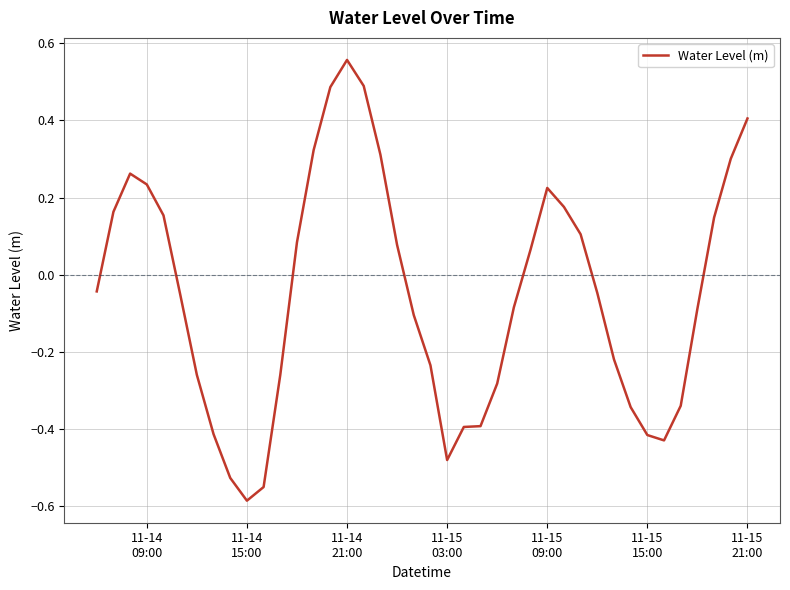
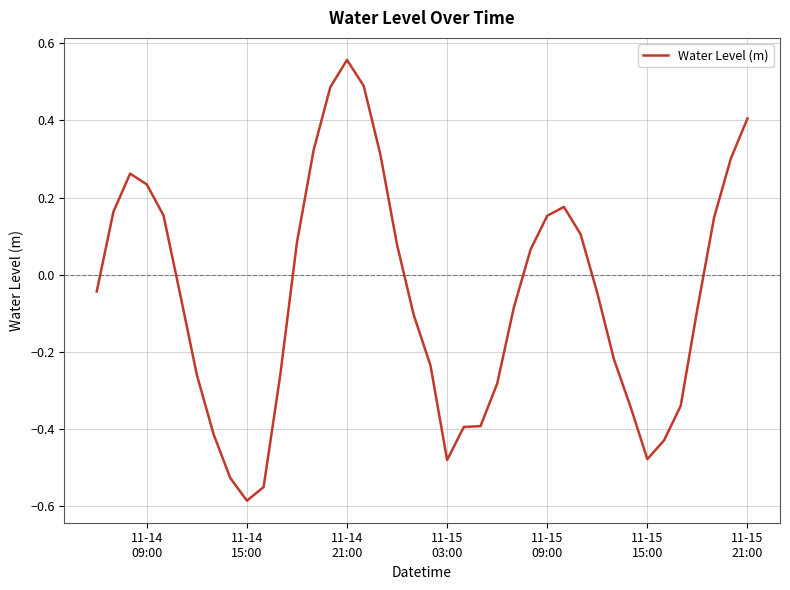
11-15 09:00: 0.22 -> 0.15
11-15 15:00: -0.42 -> -0.48
